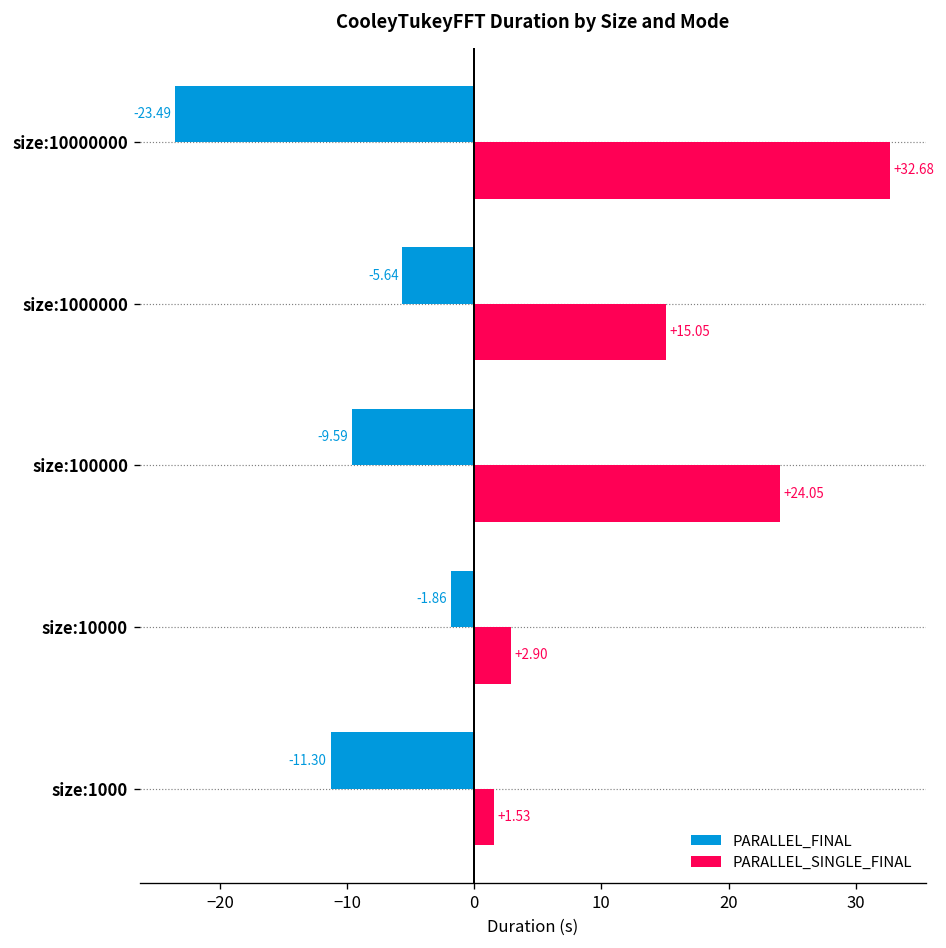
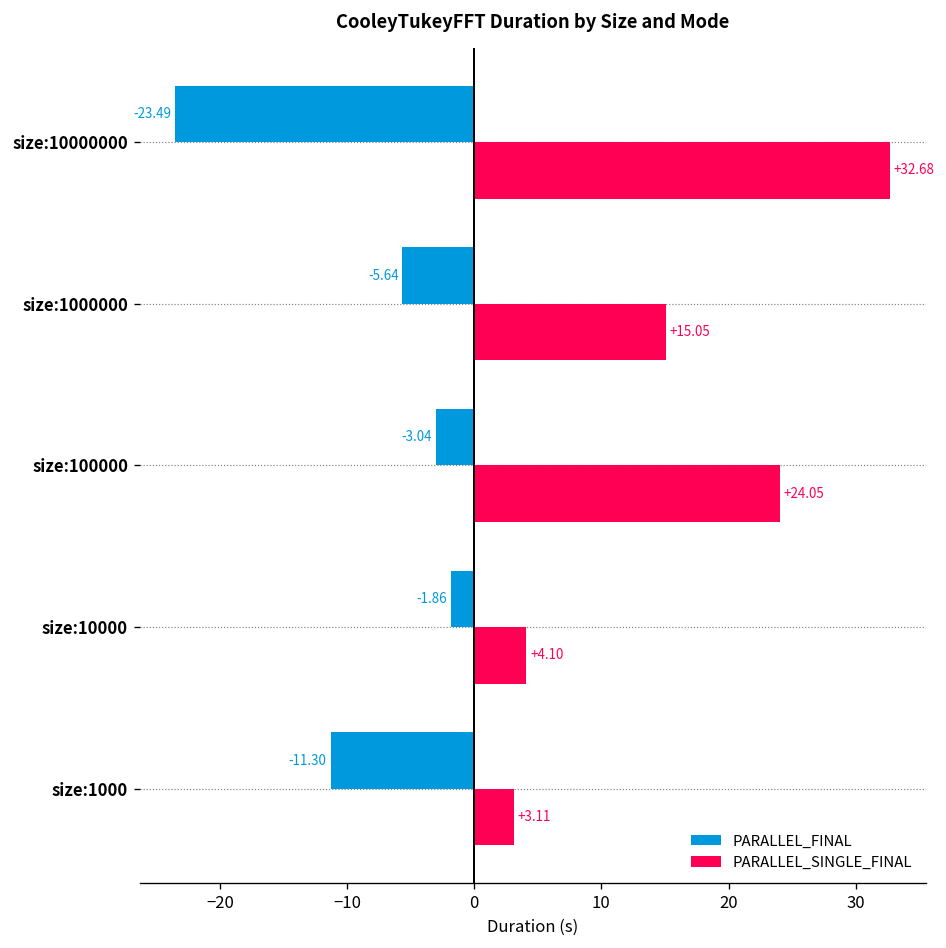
PARALLEL_FINAL, size:100000: -9.59 -> -3.04
PARALLEL_SINGLE_FINAL, size:10000: +2.90 -> +4.10
PARALLEL_SINGLE_FINAL, size:1000: +1.53 -> +3.11
